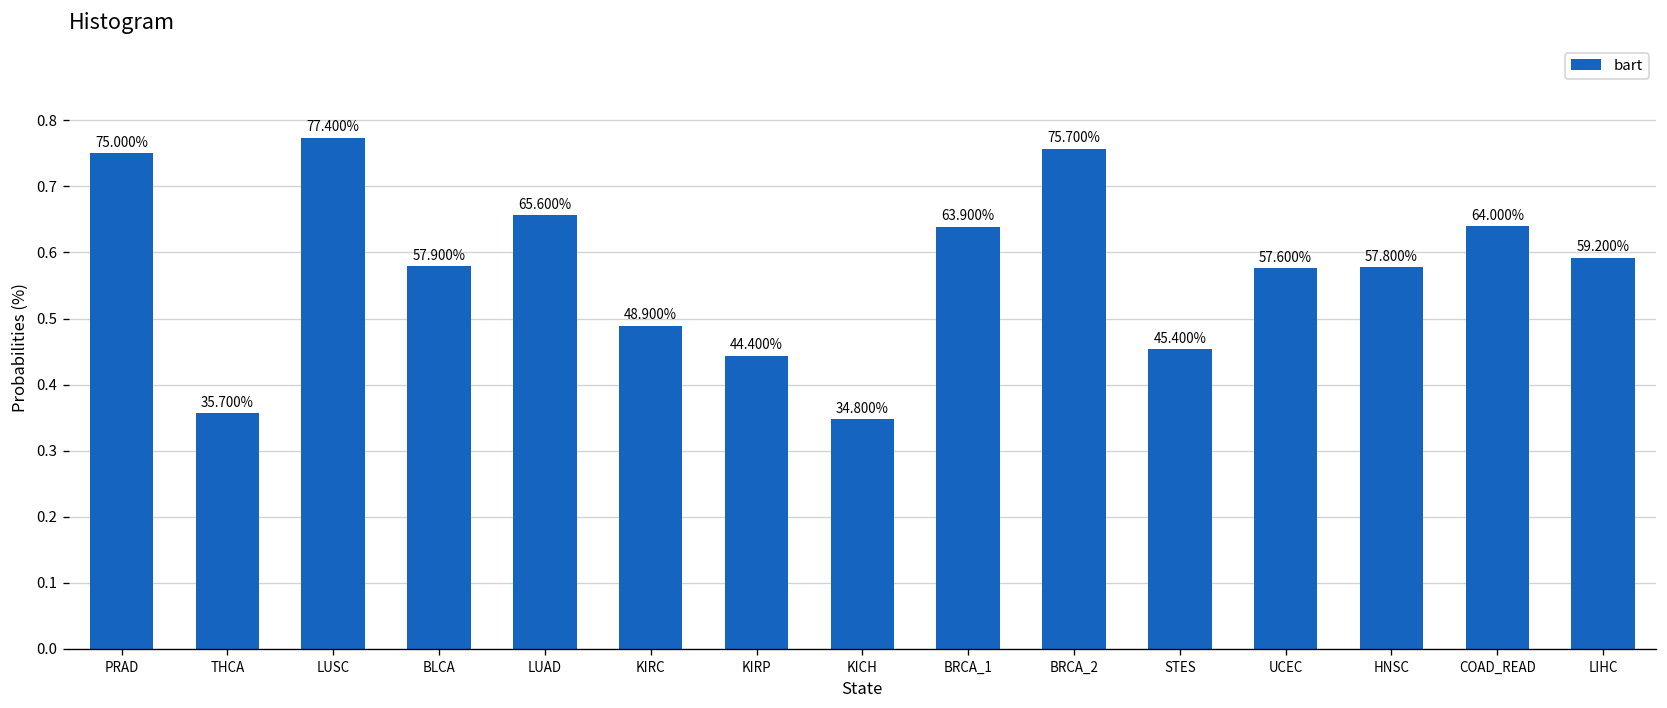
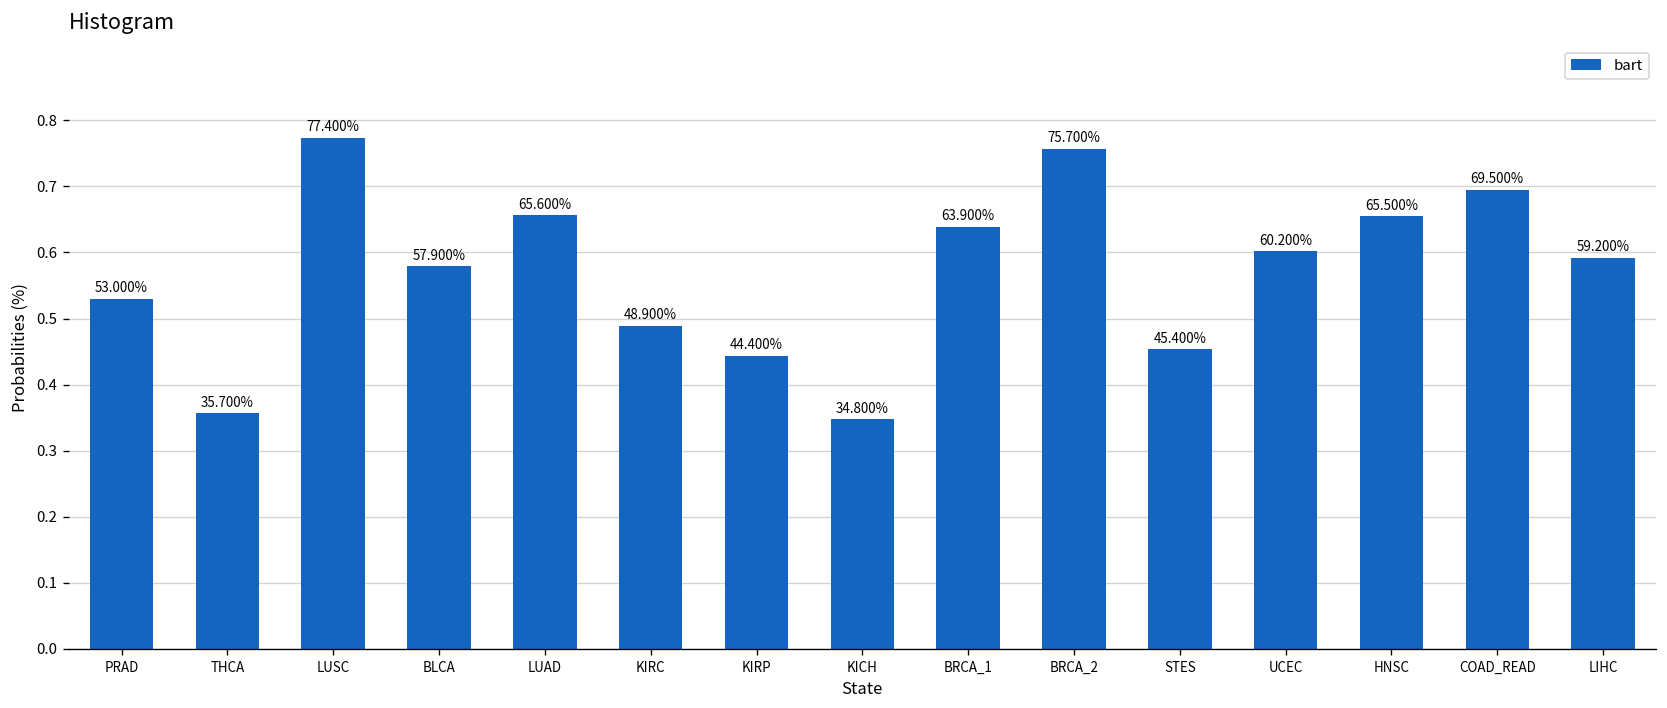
PRAD: 75.000% -> 53.000%
UCEC: 57.600% -> 60.200%
HNSC: 57.800% -> 65.500%
COAD_READ: 64.000% -> 69.500%
